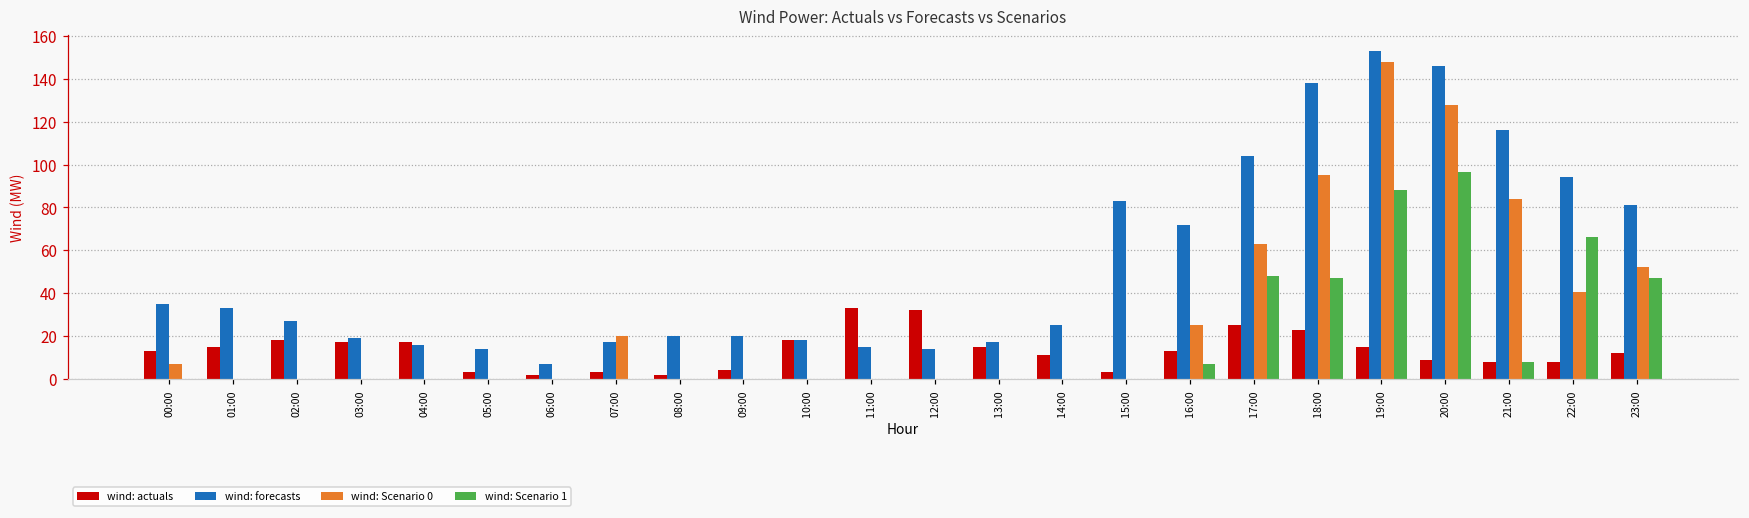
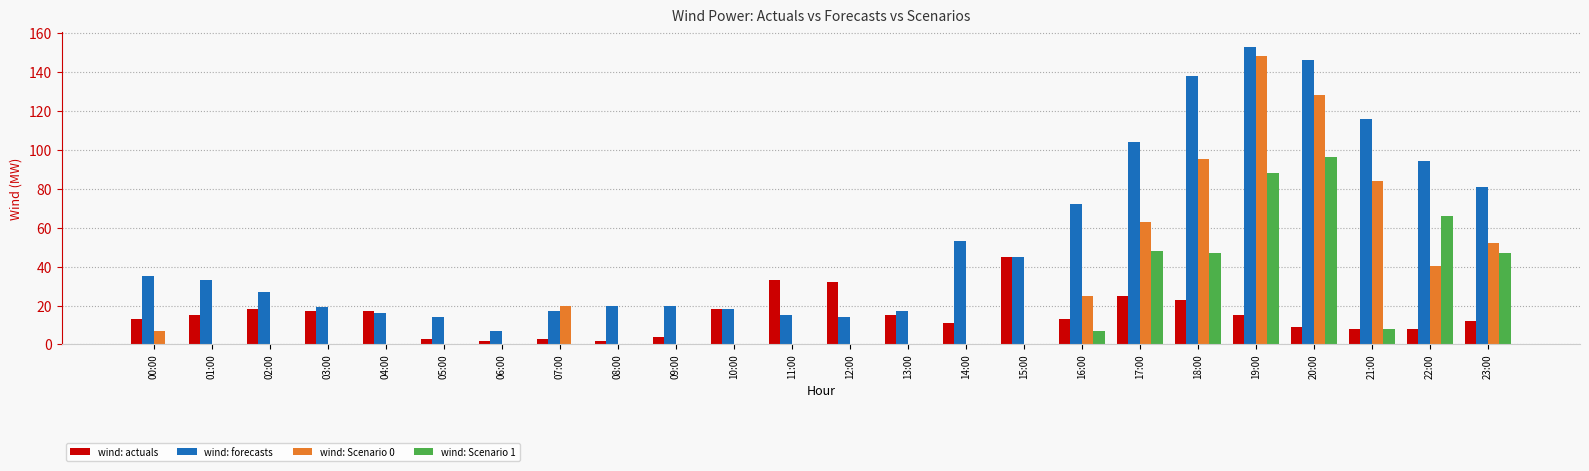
wind: forecasts, 14:00: 25 -> 53
wind: actuals, 15:00: 3 -> 45
wind: forecasts, 15:00: 83 -> 45
